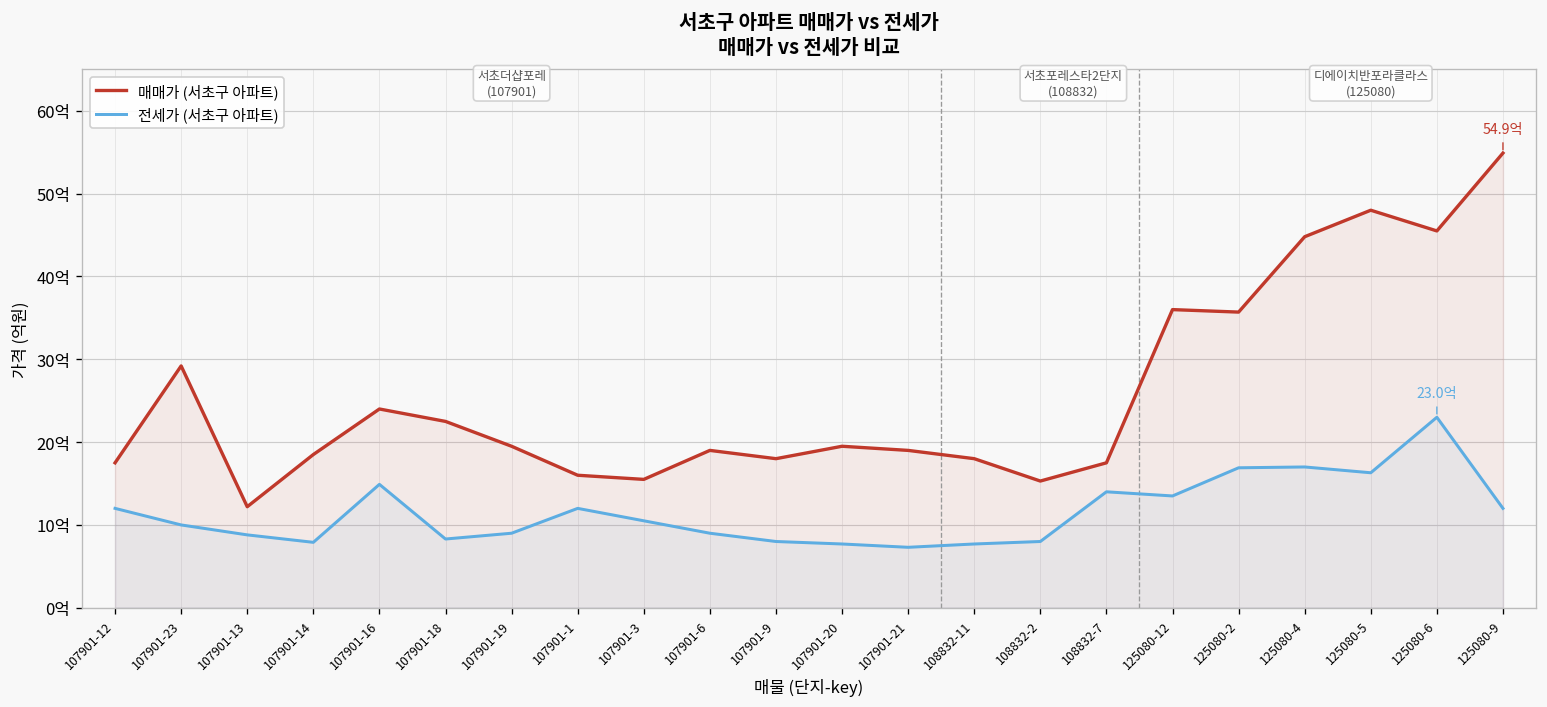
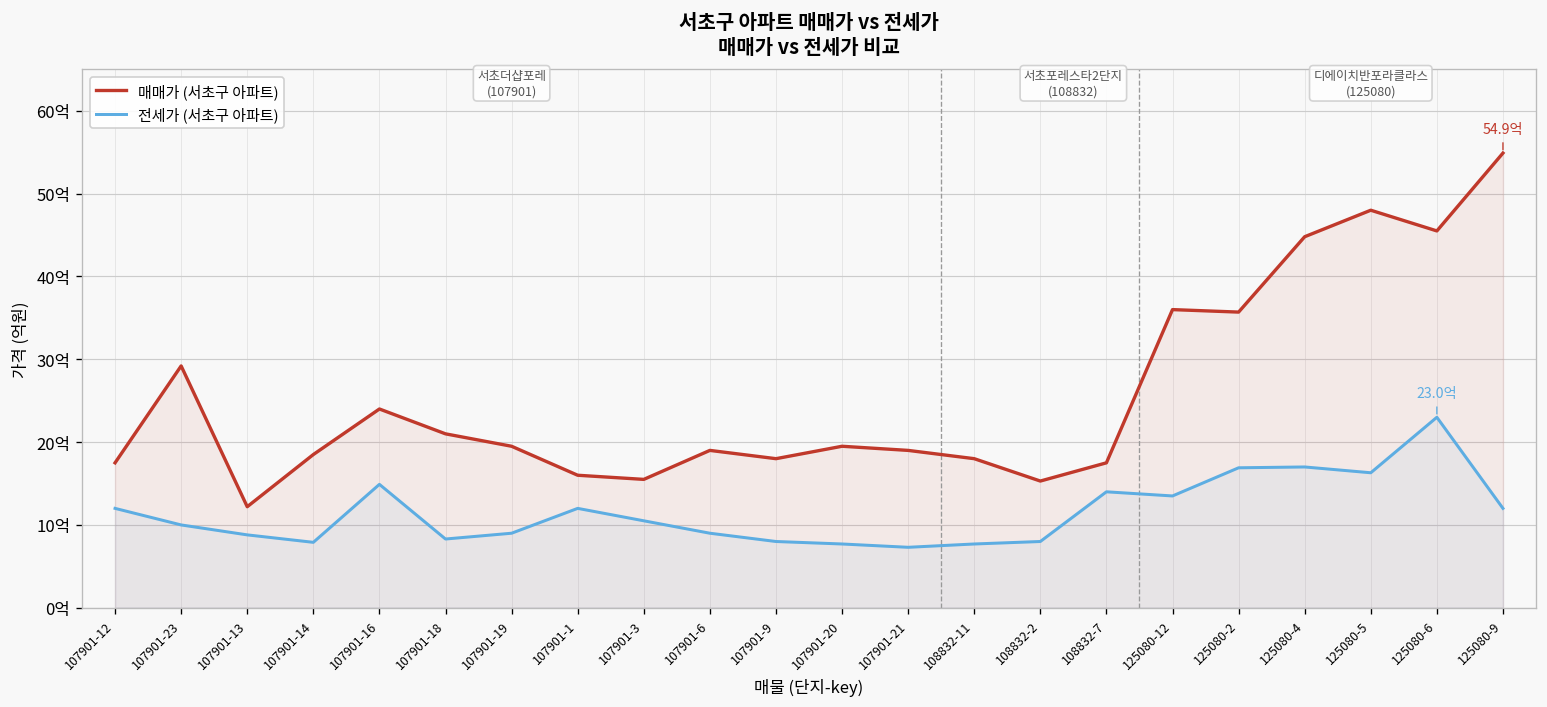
매매가 (서초구 아파트), 107901-18: 23억 -> 21억
